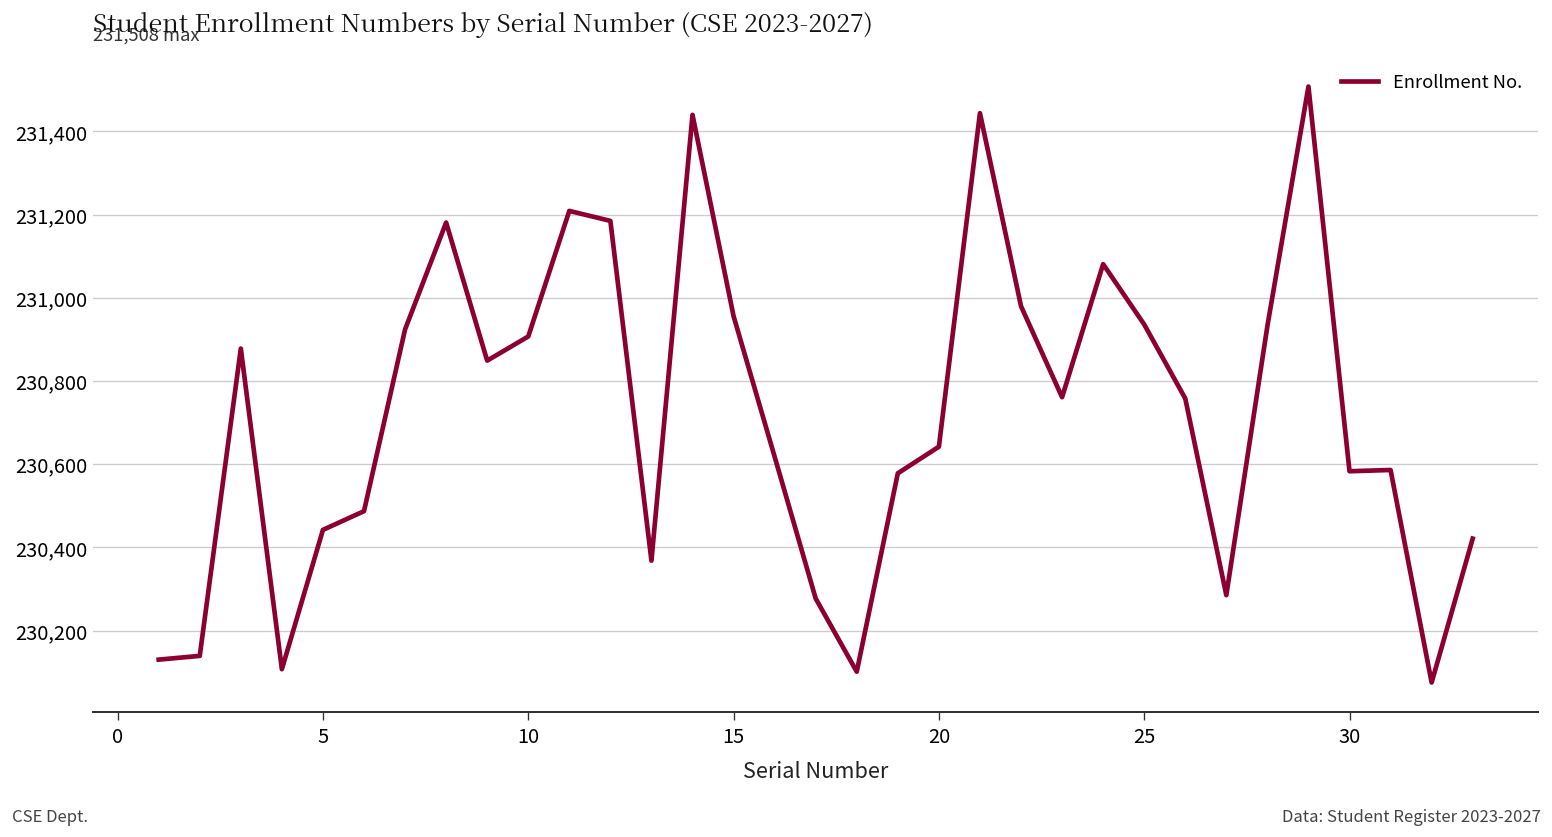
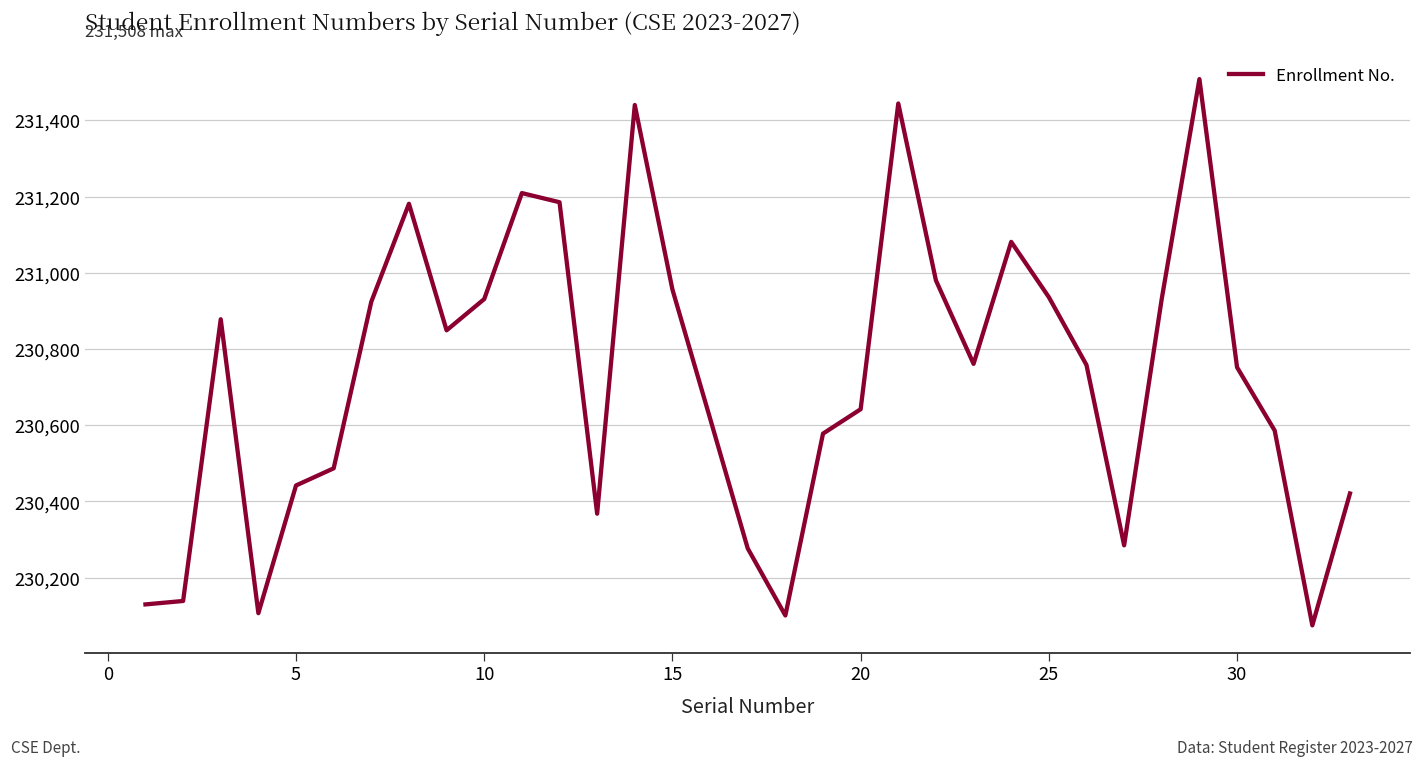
10: 230,910 -> 230,930
30: 230,580 -> 230,750
